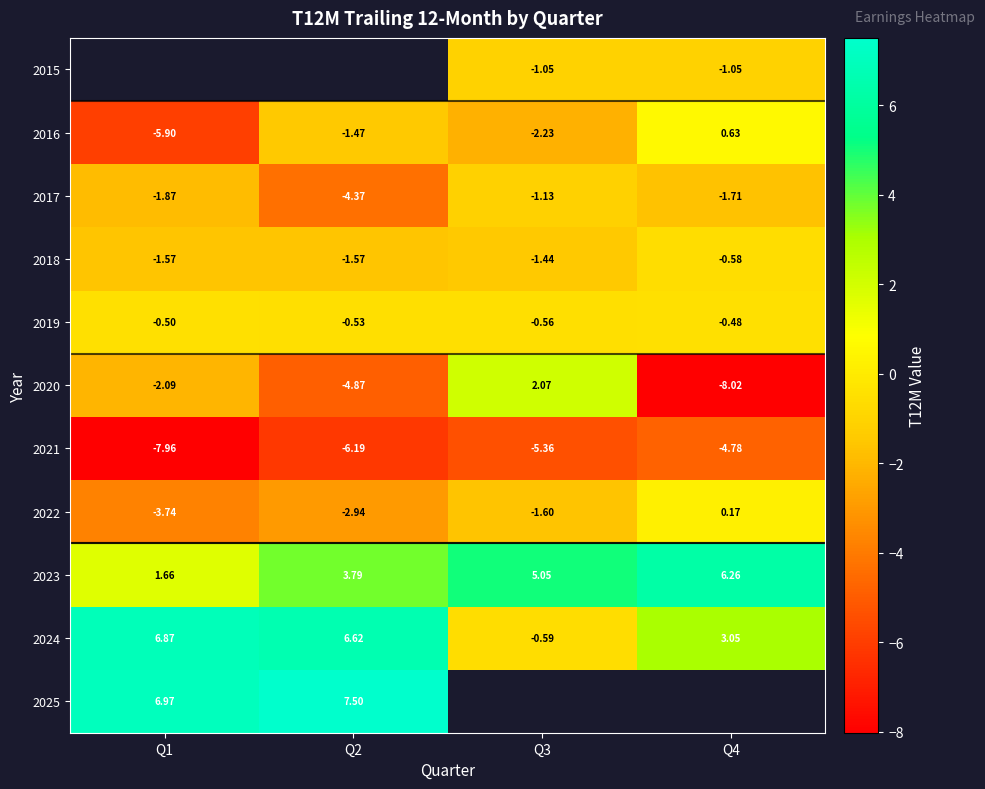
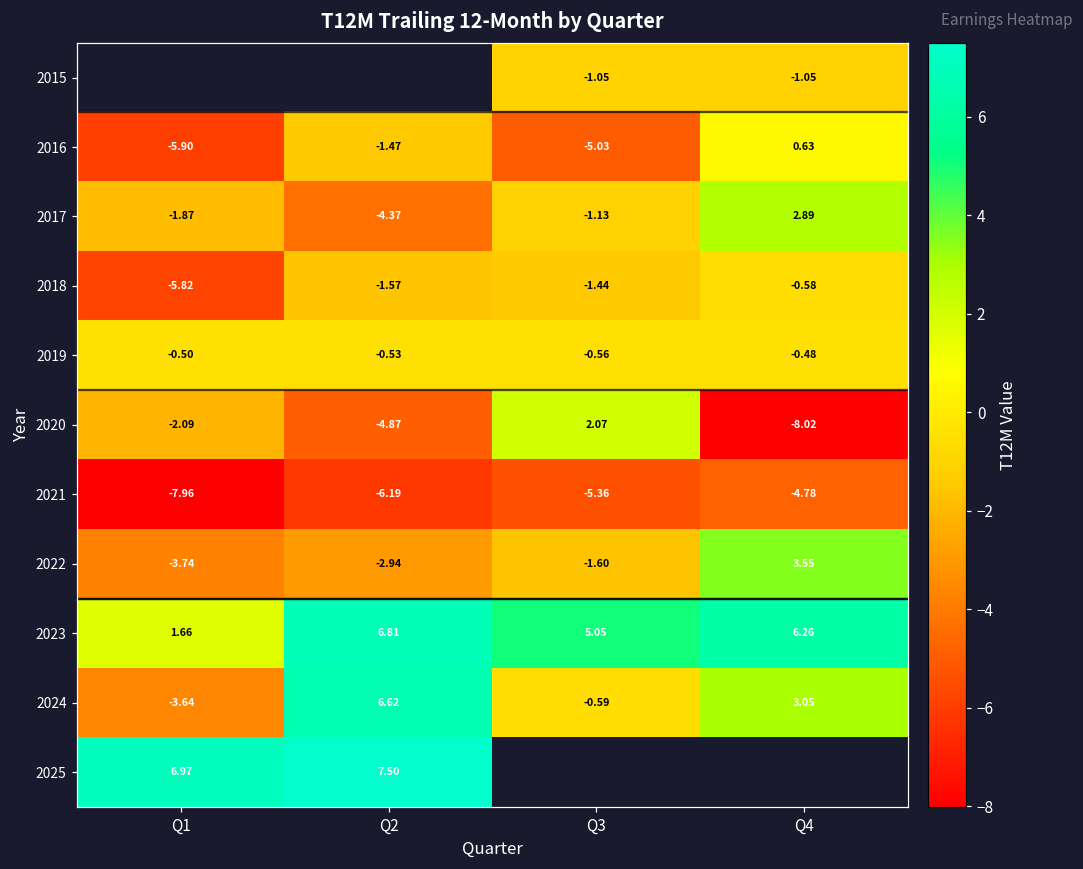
2016, Q3: -2.23 -> -5.03
2017, Q4: -1.71 -> 2.89
2018, Q1: -1.57 -> -5.82
2022, Q4: 0.17 -> 3.55
2023, Q2: 3.79 -> 6.81
2024, Q1: 6.87 -> -3.64
